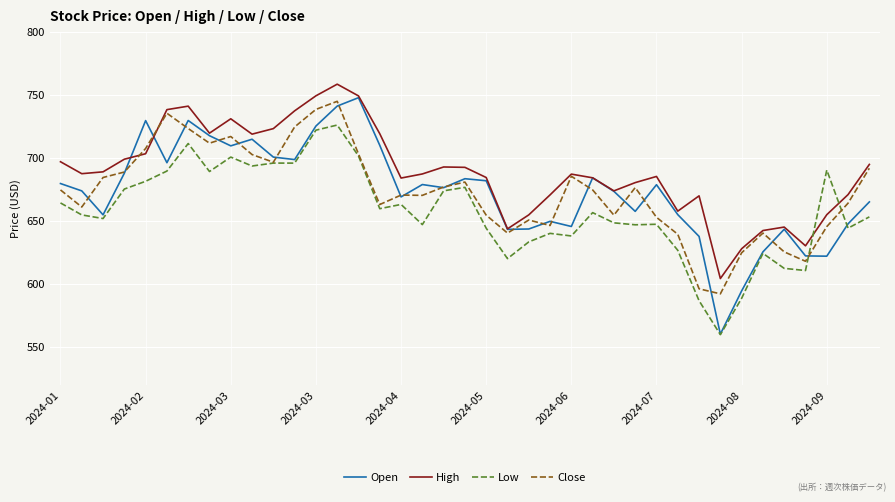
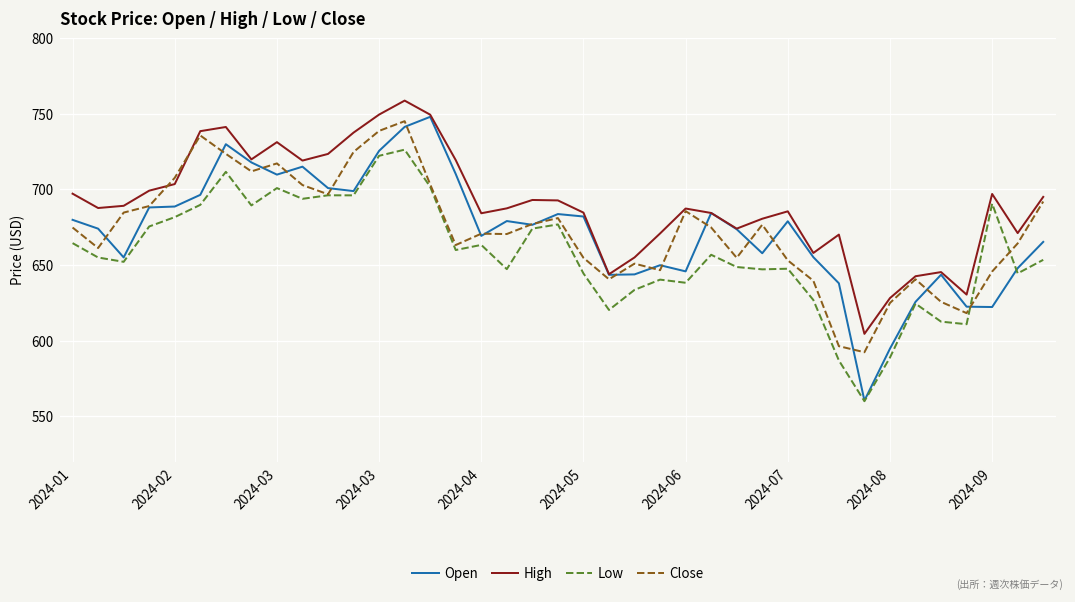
Open, 2024-02: 730 -> 689
High, 2024-09: 655 -> 697
